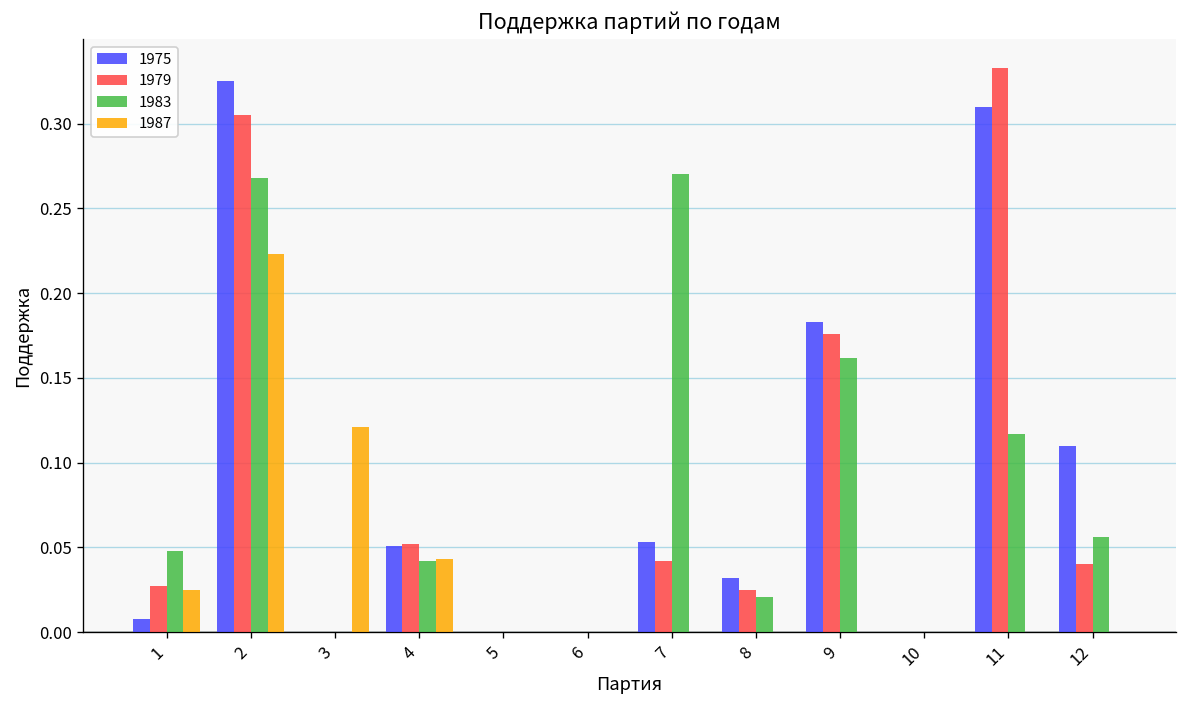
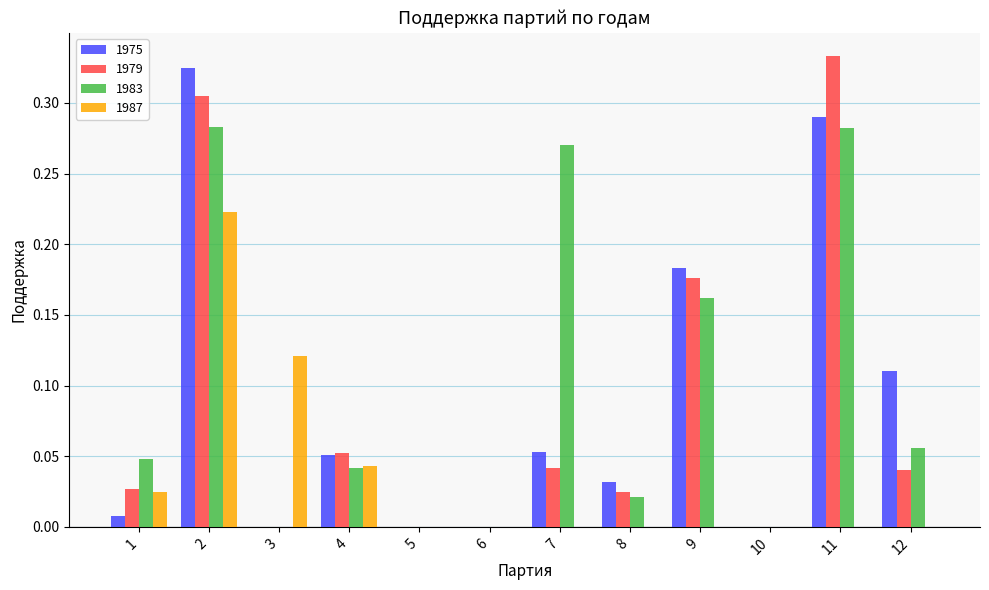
1983, 2: 0.268 -> 0.283
1975, 11: 0.31 -> 0.29
1983, 11: 0.117 -> 0.282
